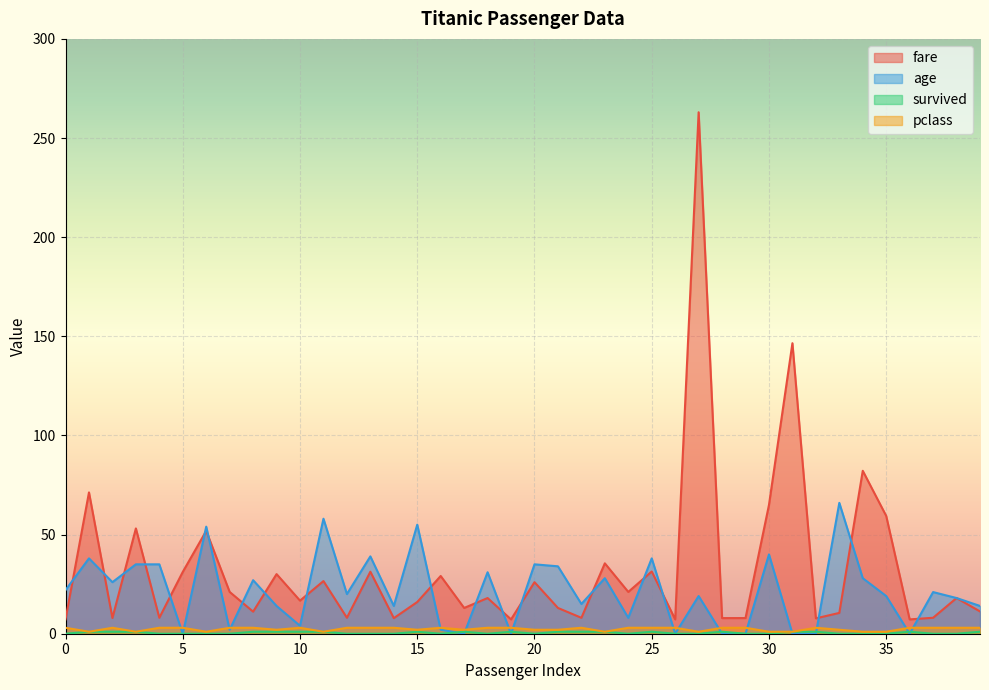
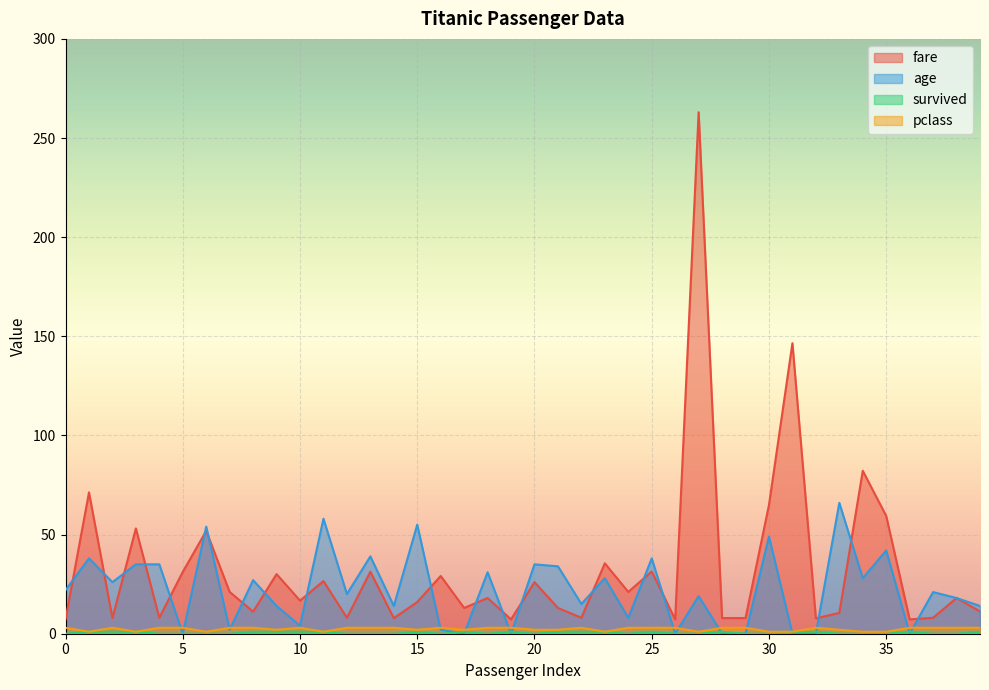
age, 30: 40 -> 49
age, 35: 19 -> 42
